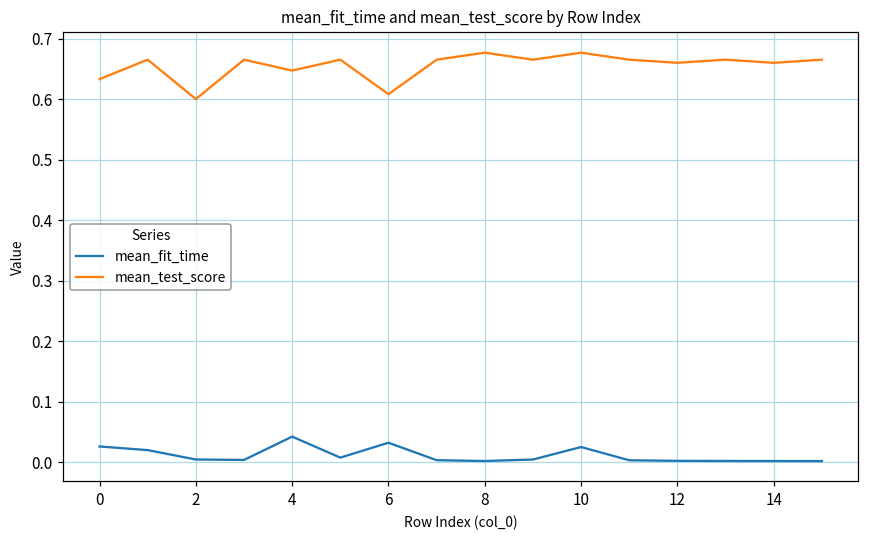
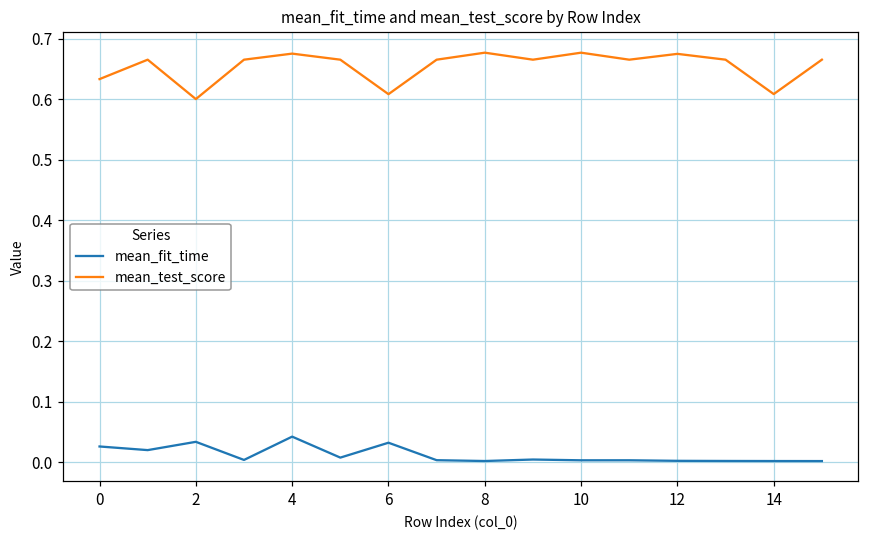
mean_fit_time, 2: 0.00 -> 0.03
mean_test_score, 4: 0.65 -> 0.68
mean_fit_time, 10: 0.03 -> 0.00
mean_test_score, 12: 0.66 -> 0.68
mean_test_score, 14: 0.66 -> 0.61
